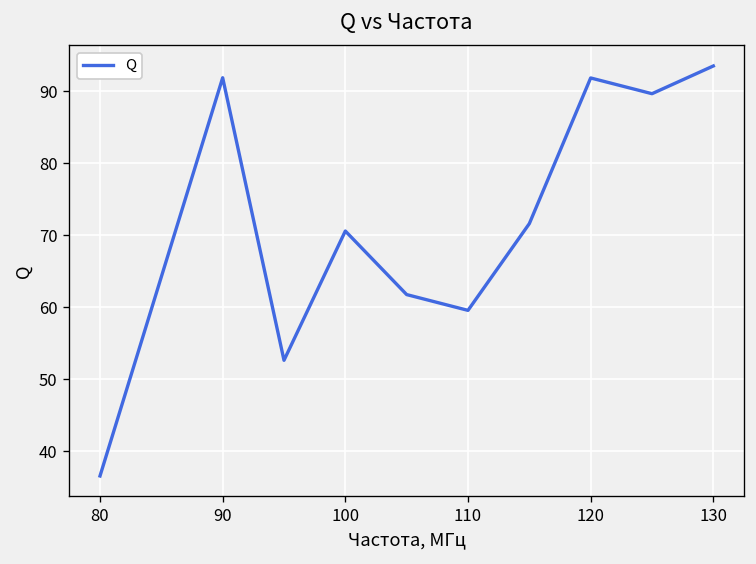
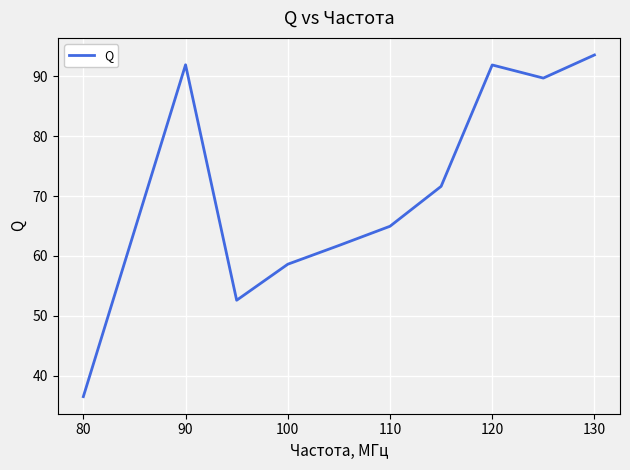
100: 71 -> 59
110: 60 -> 65
